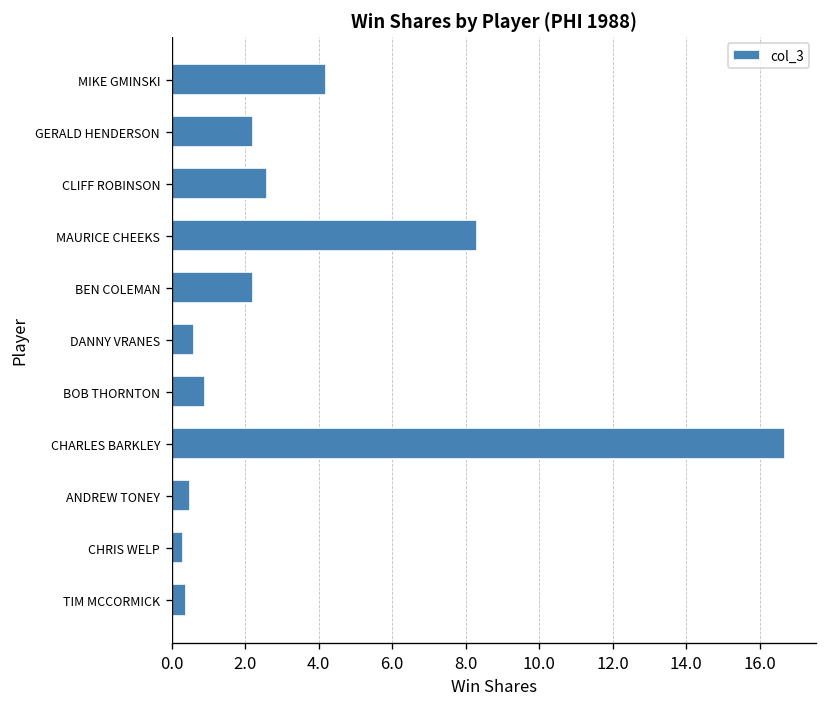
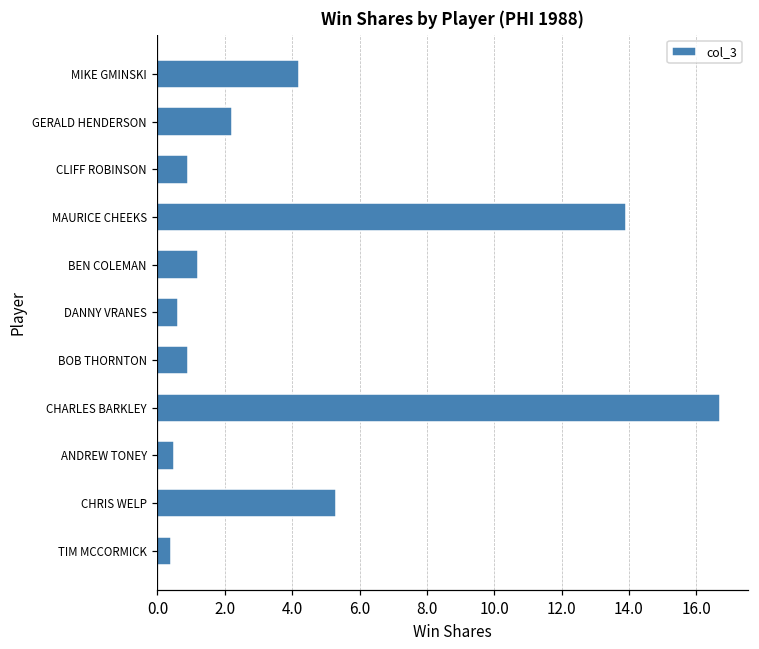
CLIFF ROBINSON: 2.6 -> 0.9
MAURICE CHEEKS: 8.3 -> 13.9
BEN COLEMAN: 2.2 -> 1.2
CHRIS WELP: 0.3 -> 5.3
